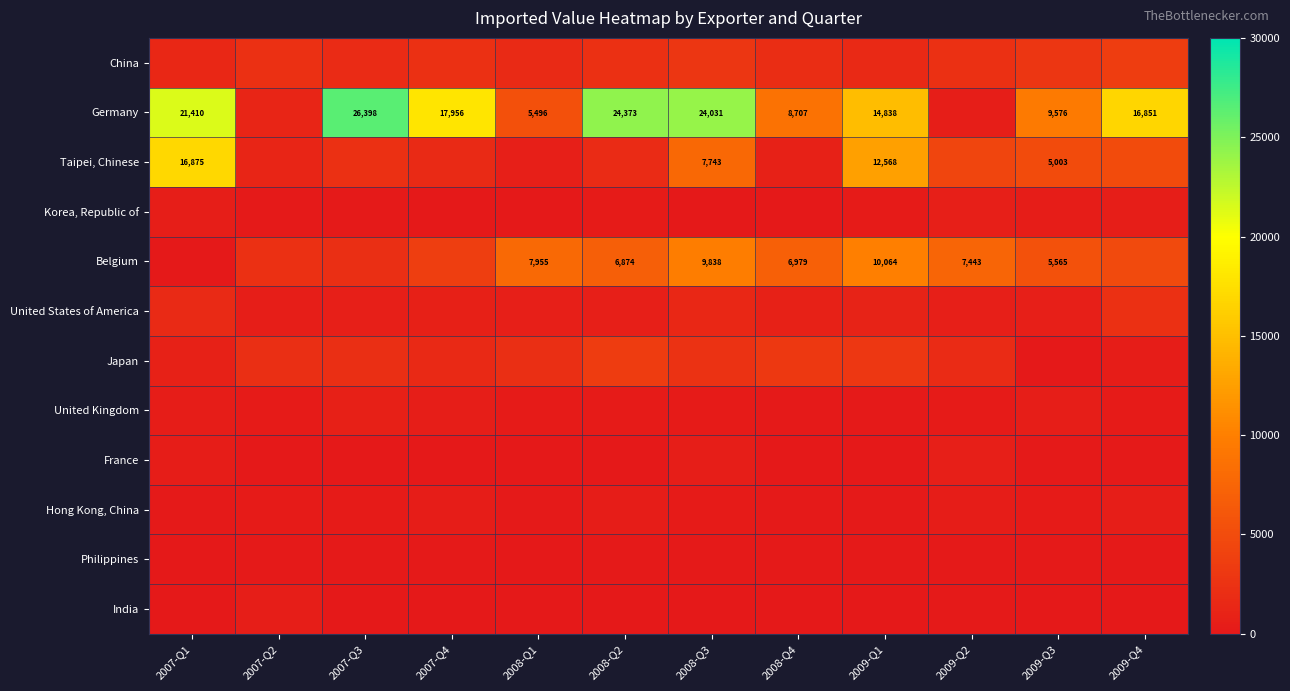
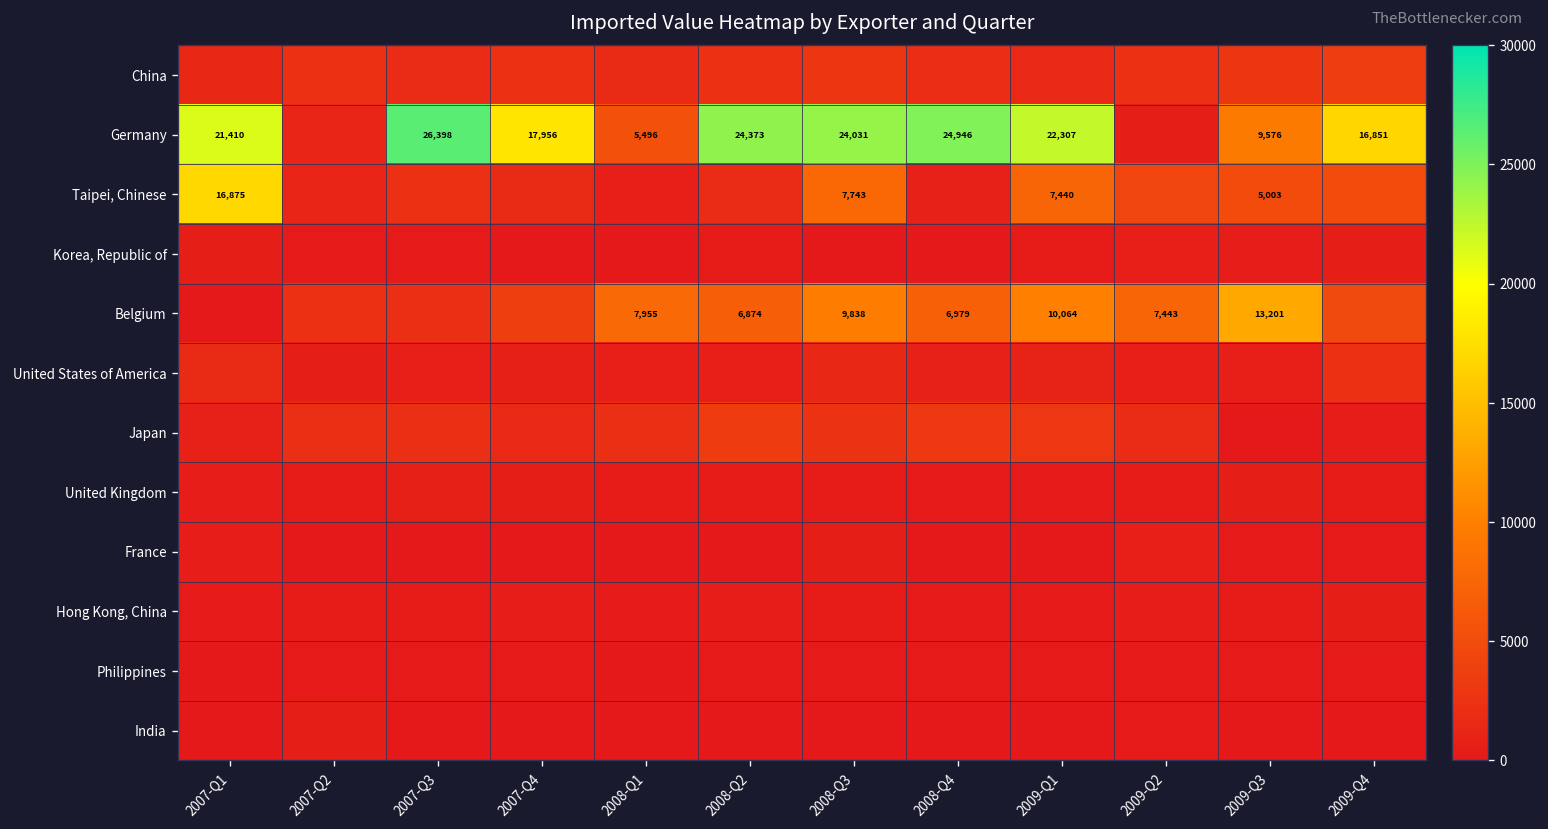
Germany, 2008-Q4: 8,707 -> 24,946
Germany, 2009-Q1: 14,838 -> 22,307
Taipei, Chinese, 2009-Q1: 12,568 -> 7,440
Belgium, 2009-Q3: 5,565 -> 13,201
